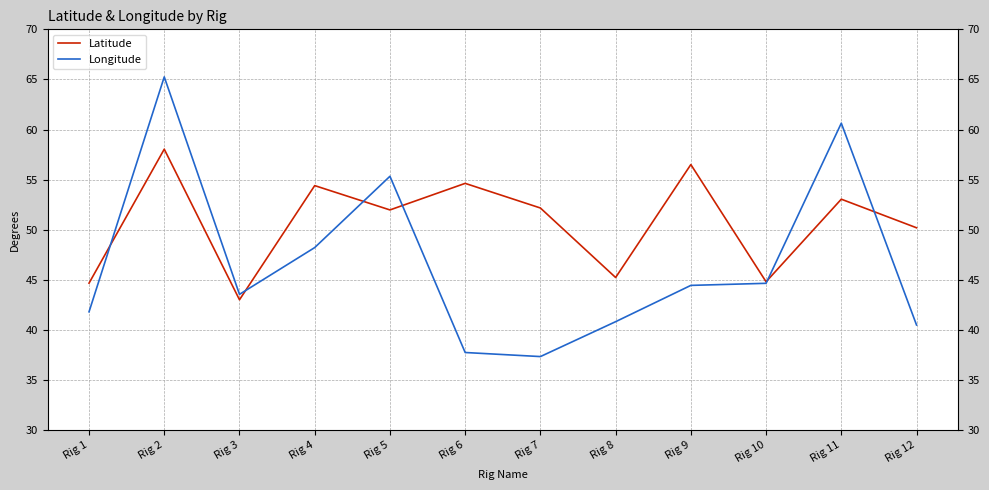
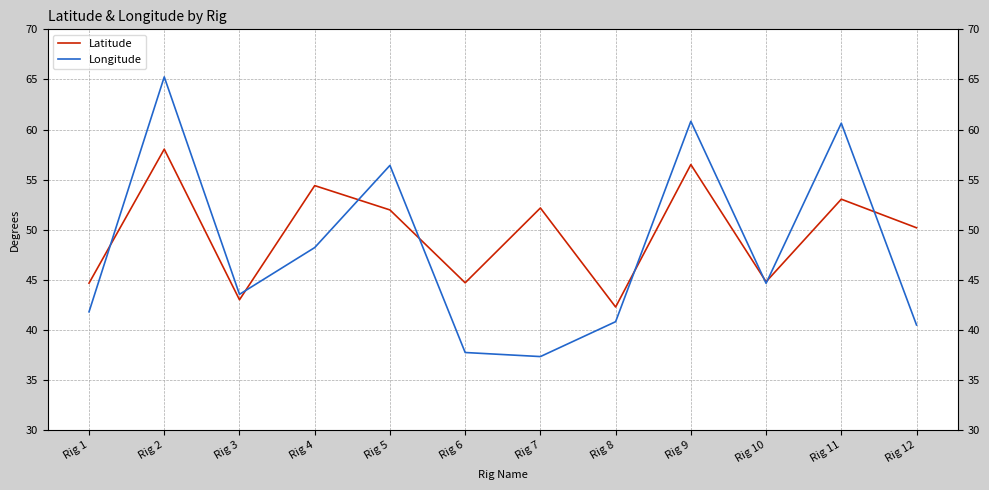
Longitude, Rig 5: 55.3 -> 56.4
Latitude, Rig 6: 54.6 -> 44.7
Latitude, Rig 8: 45.2 -> 42.3
Longitude, Rig 9: 44.5 -> 60.8
